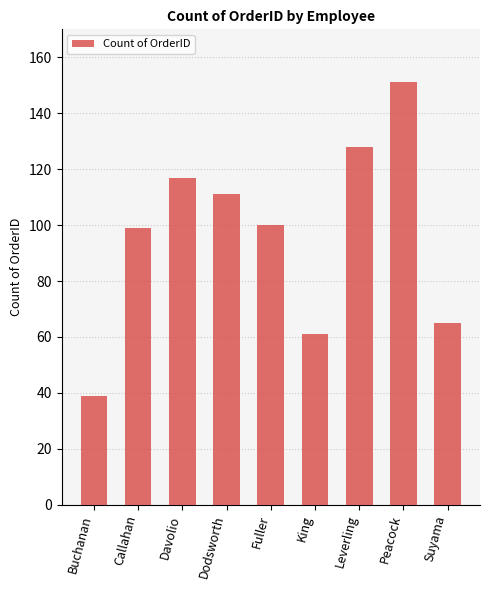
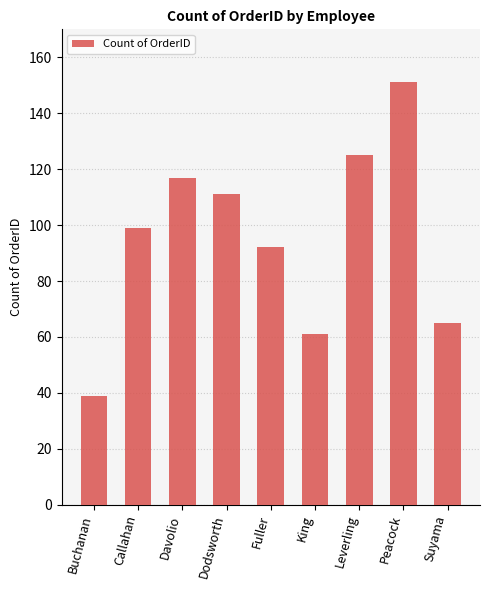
Fuller: 100 -> 92
Leverling: 128 -> 125
